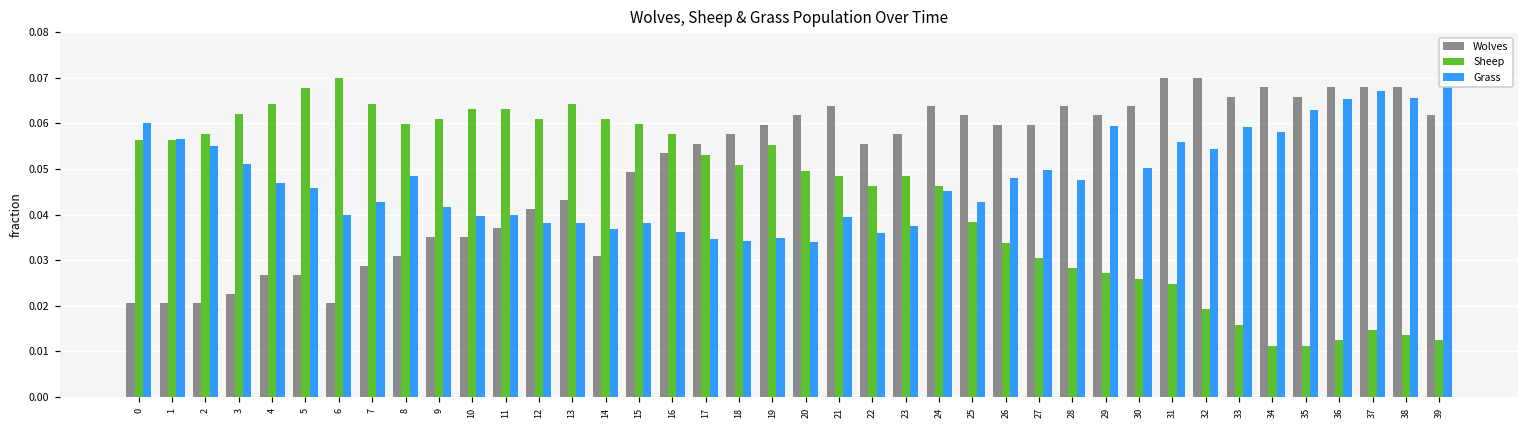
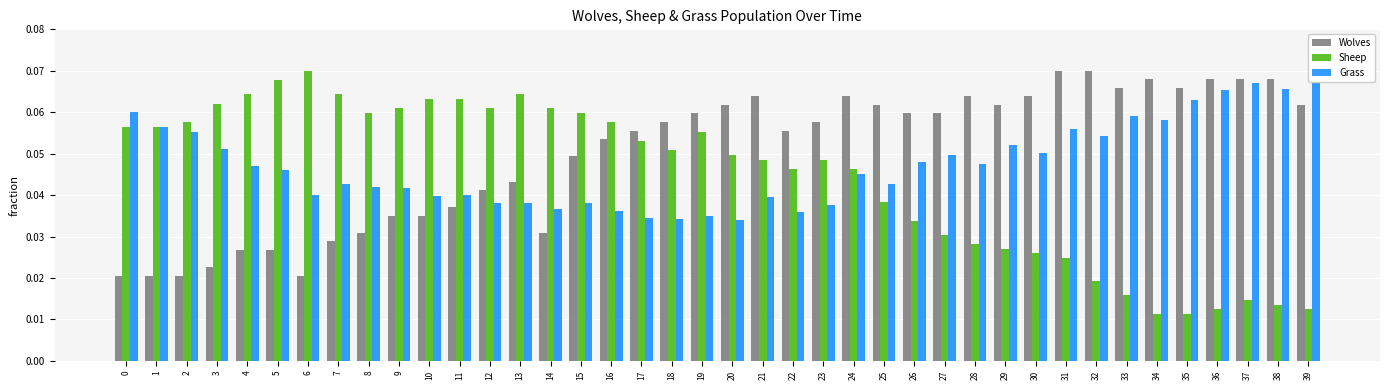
Grass, 8: 0.048 -> 0.042
Grass, 29: 0.059 -> 0.052
